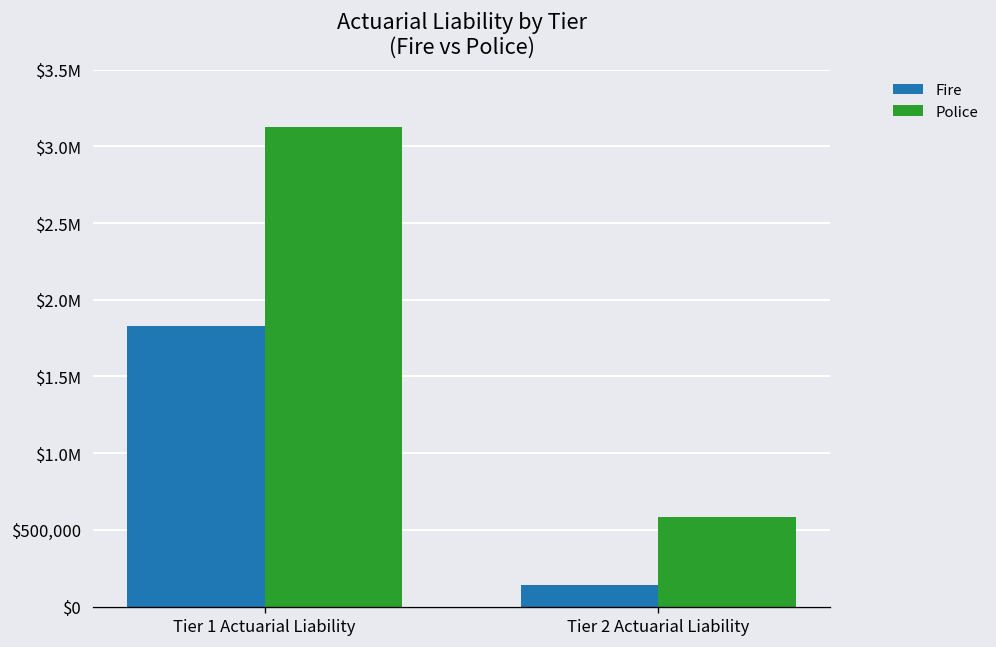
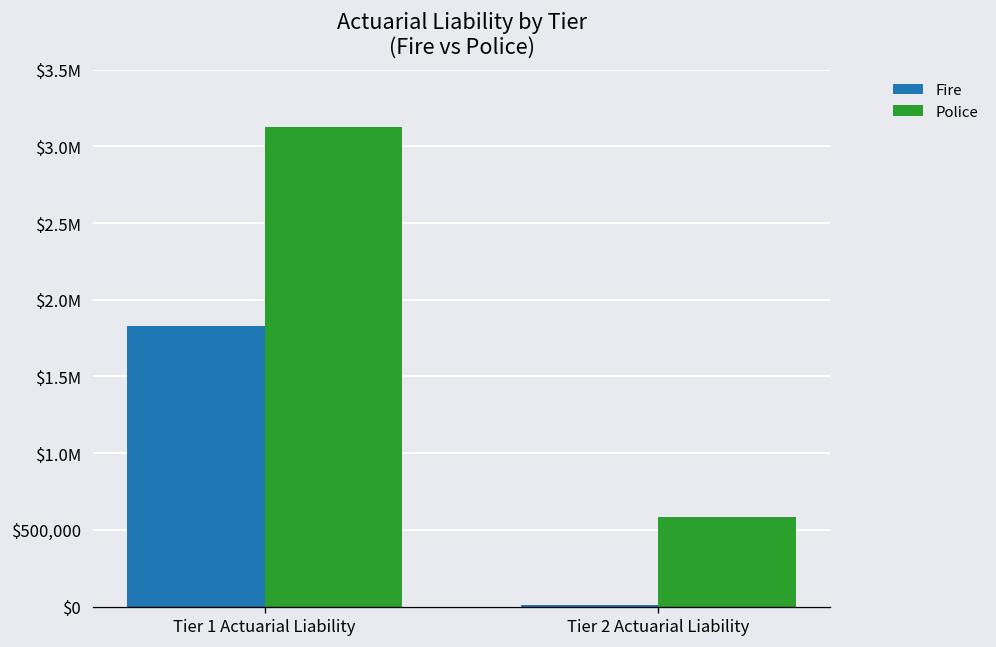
Fire, Tier 2 Actuarial Liability: $140,000 -> $10,000
